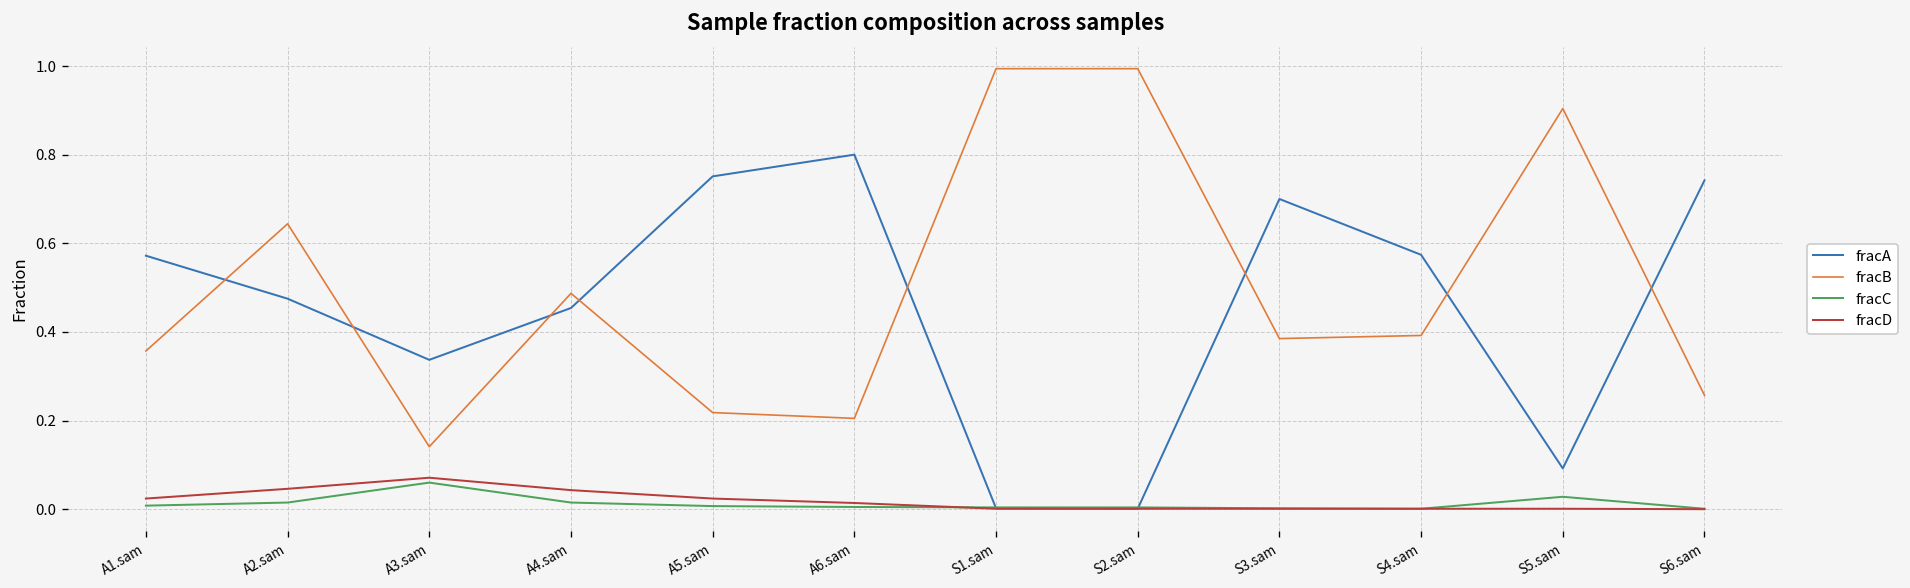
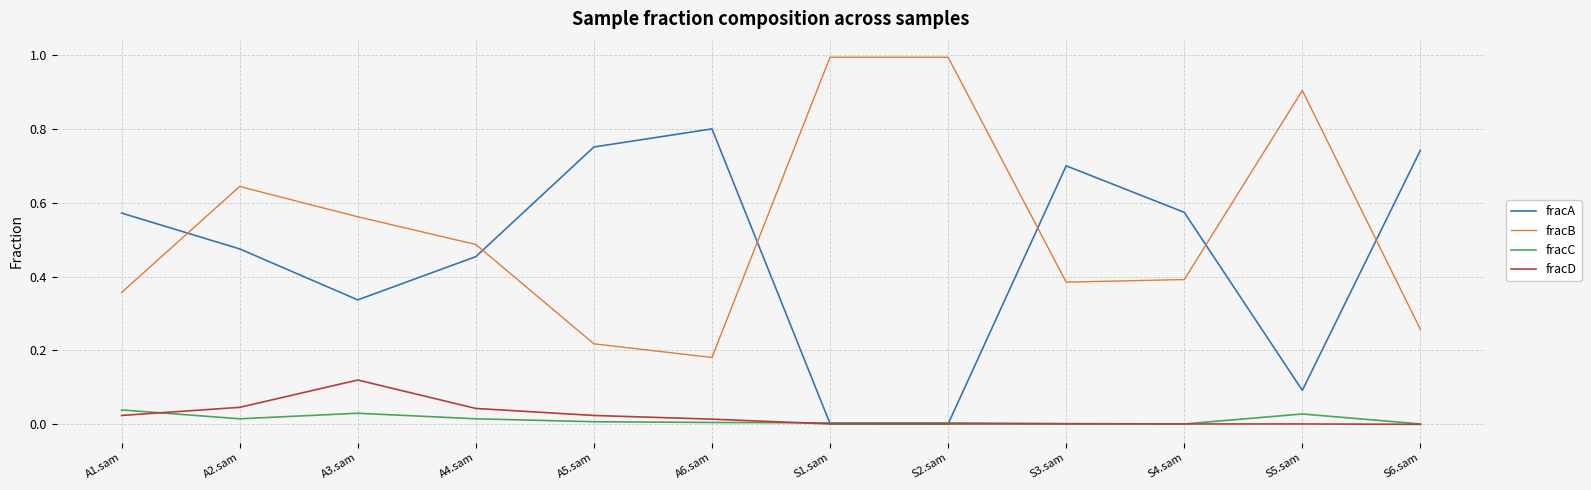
fracC, A1.sam: 0.01 -> 0.04
fracB, A3.sam: 0.14 -> 0.56
fracC, A3.sam: 0.06 -> 0.03
fracD, A3.sam: 0.07 -> 0.12
fracB, A6.sam: 0.21 -> 0.18
